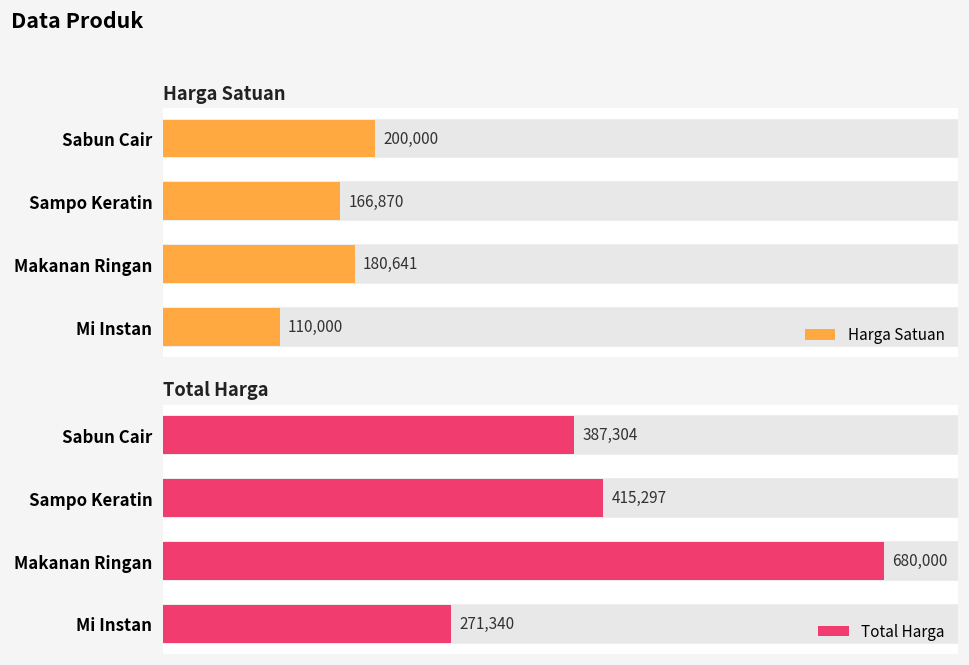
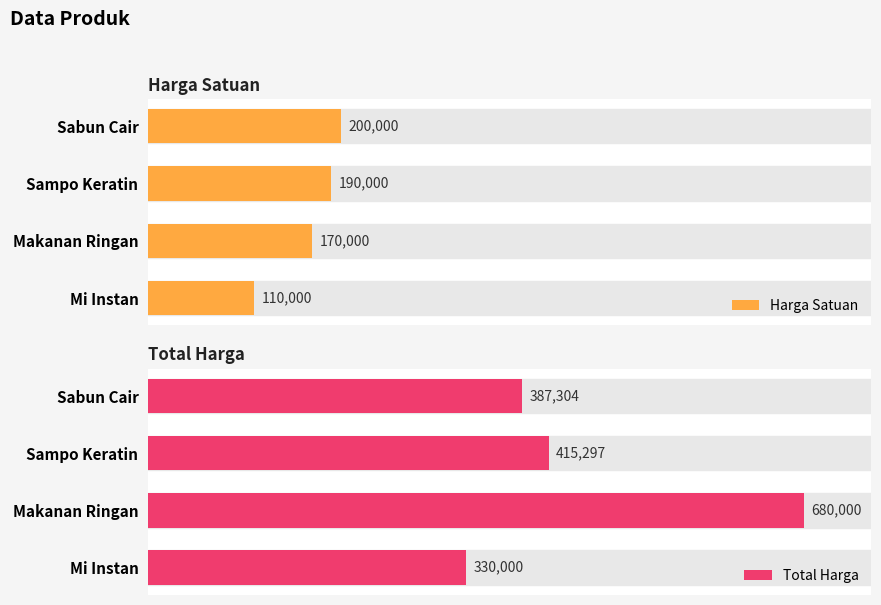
Harga Satuan, Sampo Keratin: 166,870 -> 190,000
Harga Satuan, Makanan Ringan: 180,641 -> 170,000
Total Harga, Mi Instan: 271,340 -> 330,000
